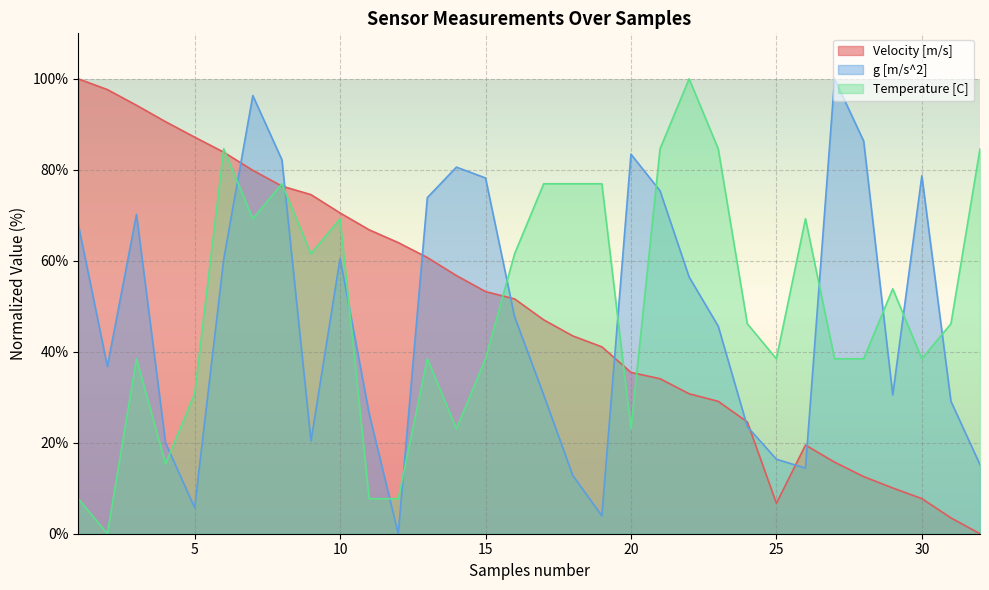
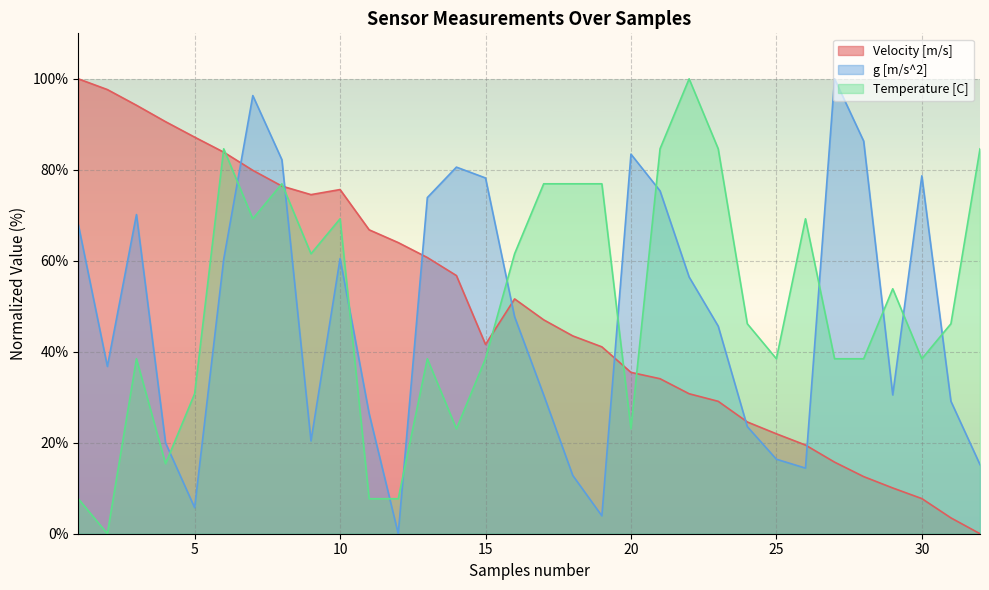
Velocity [m/s], 10: 71% -> 76%
Velocity [m/s], 15: 53% -> 42%
Velocity [m/s], 25: 7% -> 22%
